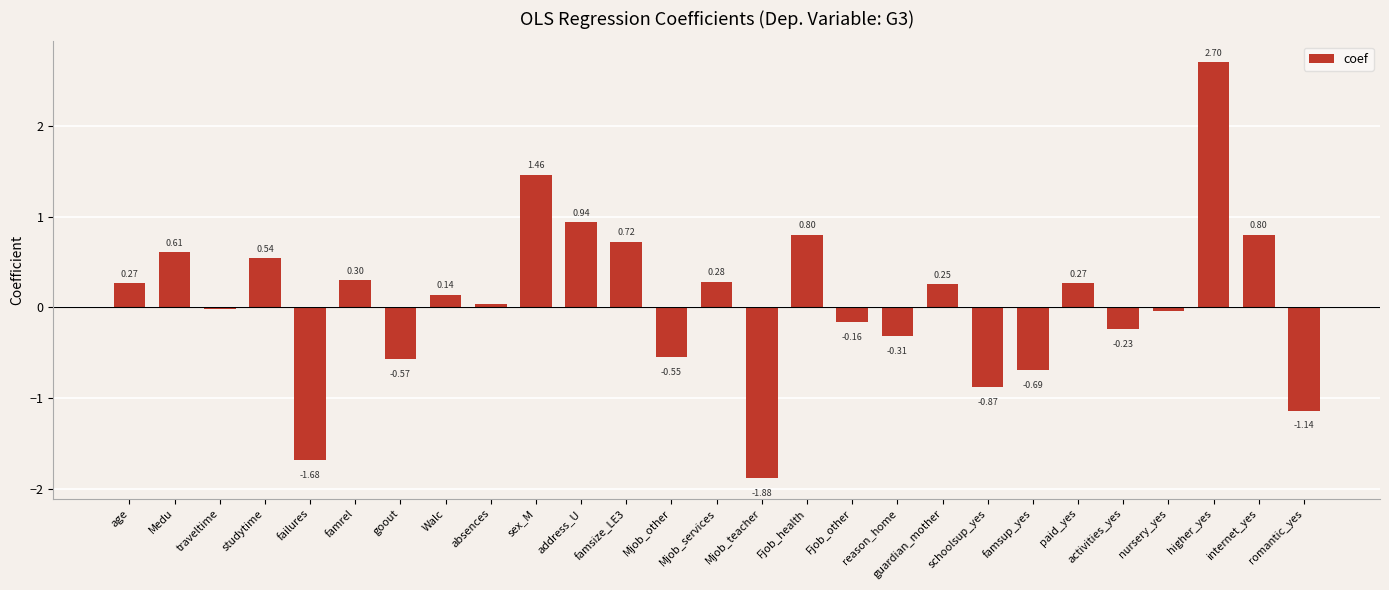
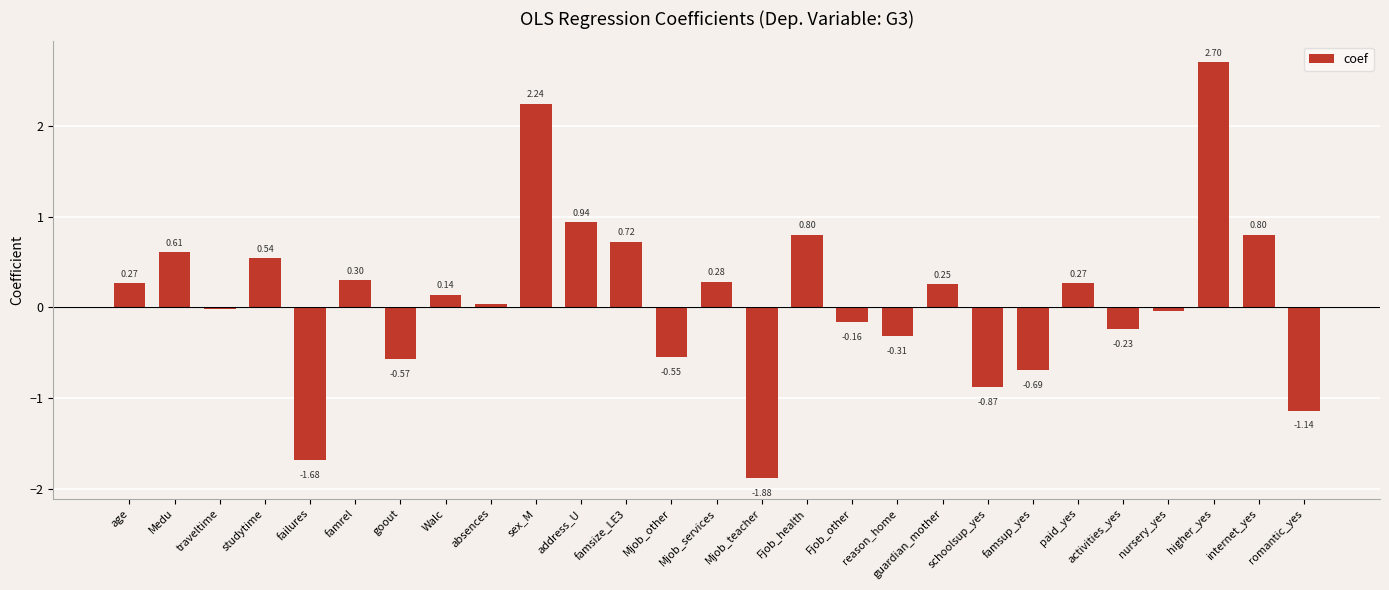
sex_M: 1.46 -> 2.24
